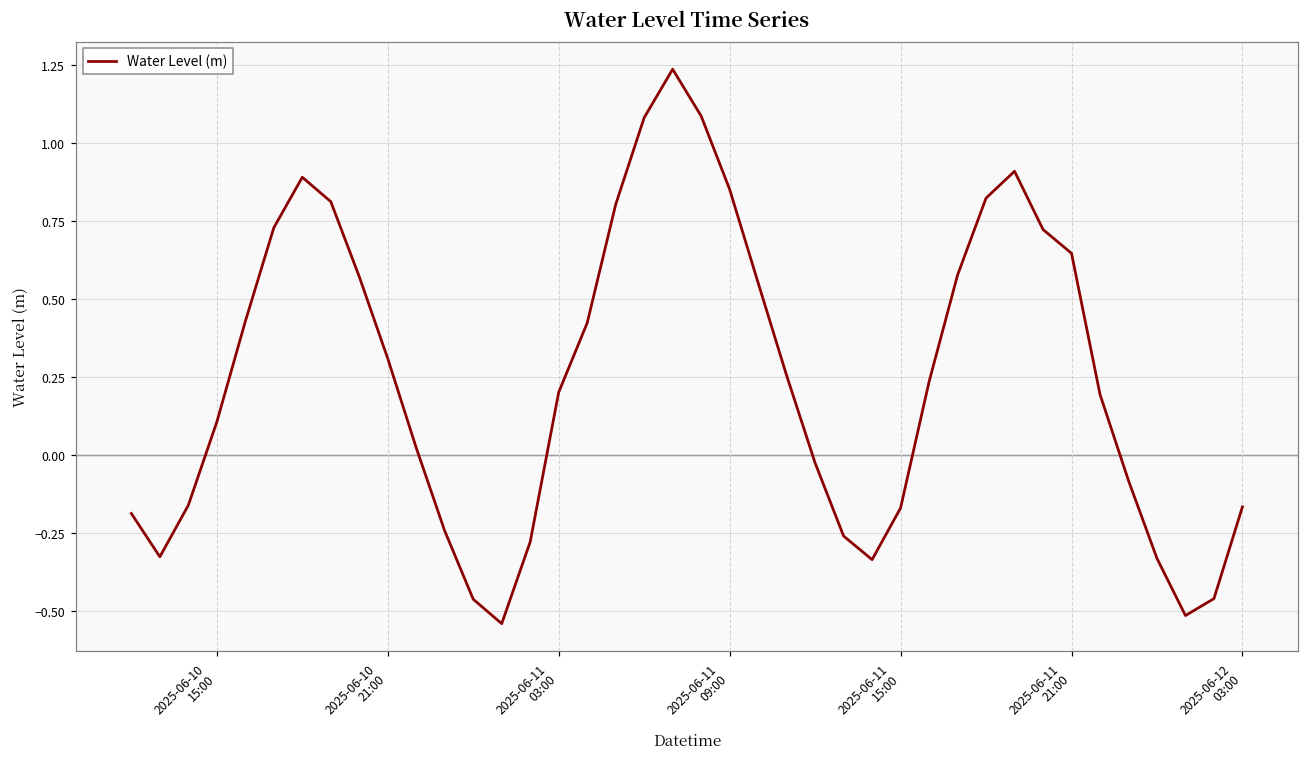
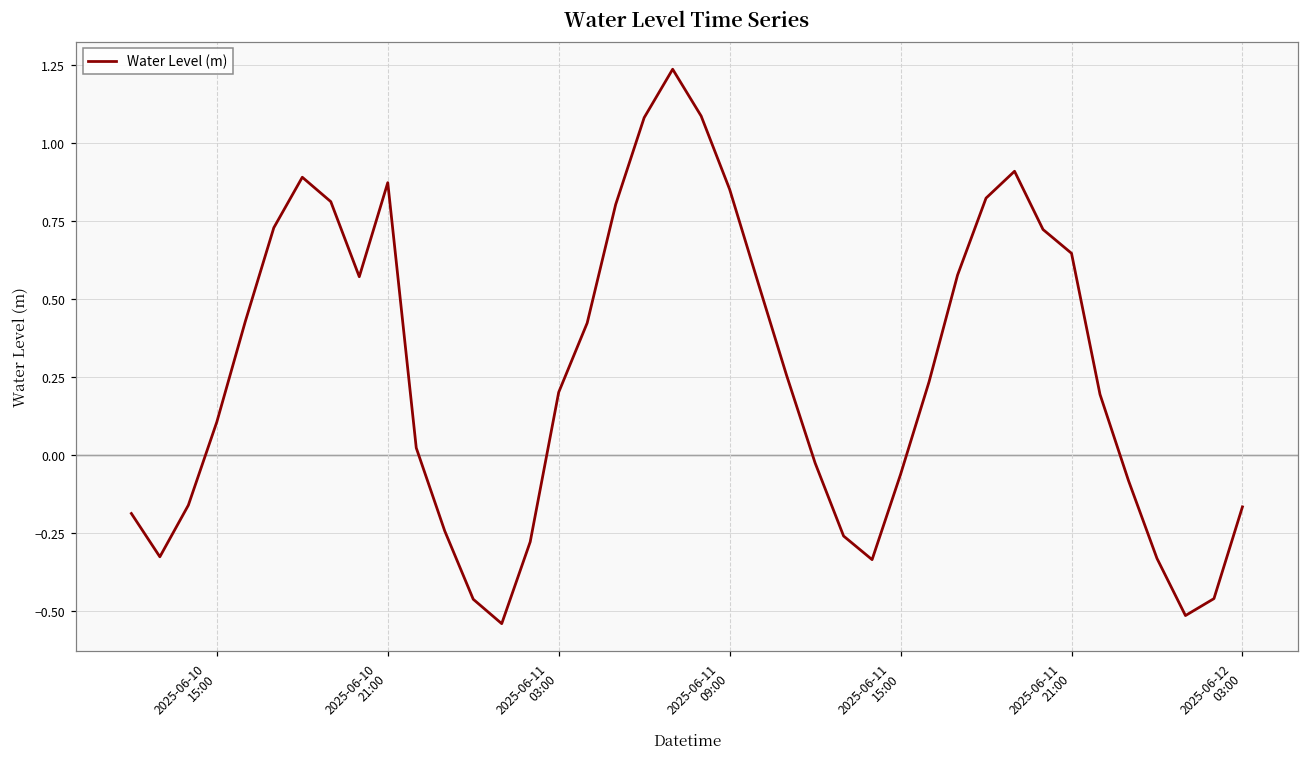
2025-06-10 21:00: 0.31 -> 0.87
2025-06-11 15:00: -0.17 -> -0.06
